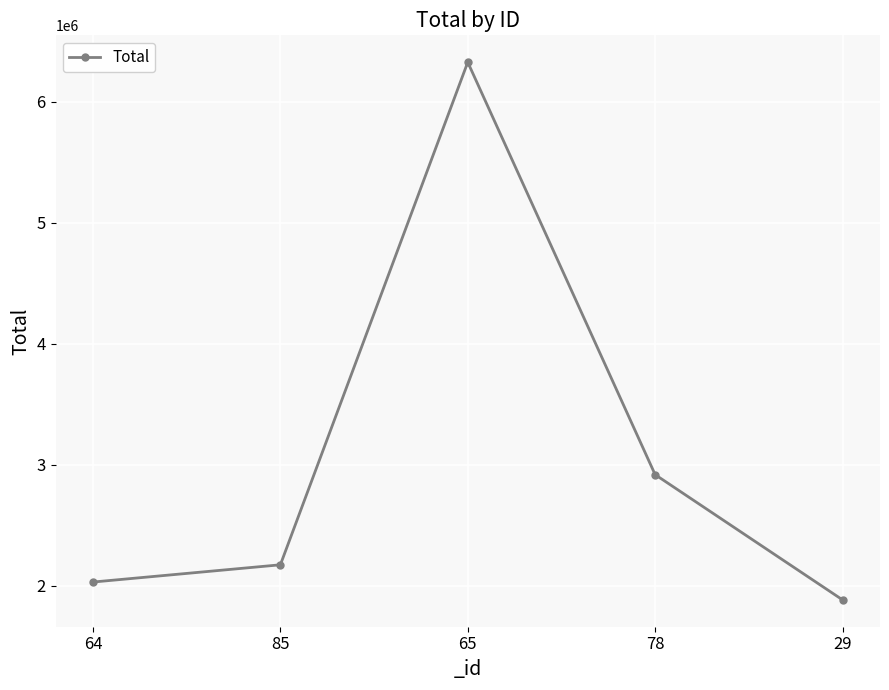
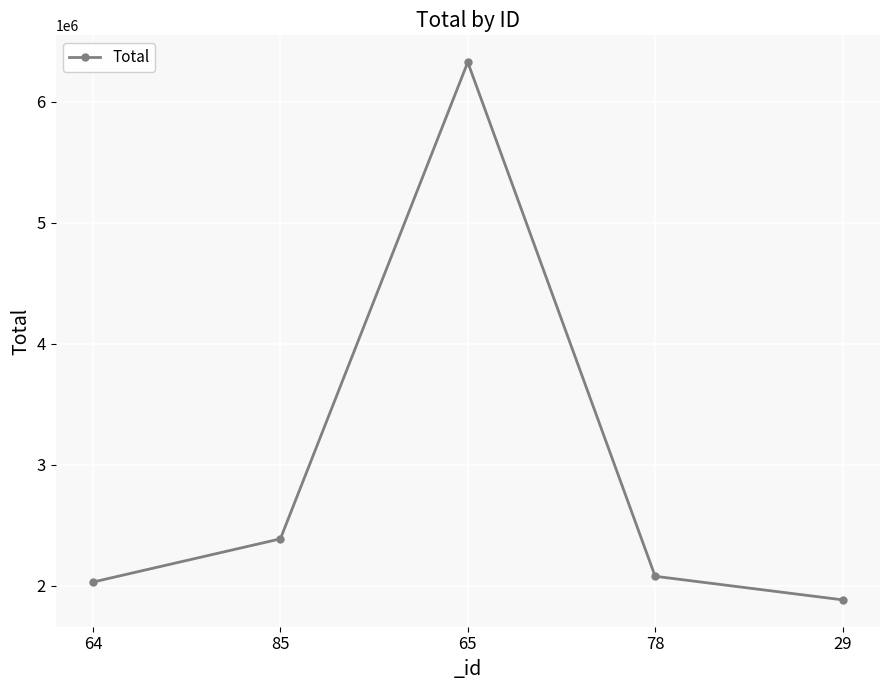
85: 2170000 -> 2390000
78: 2920000 -> 2080000
